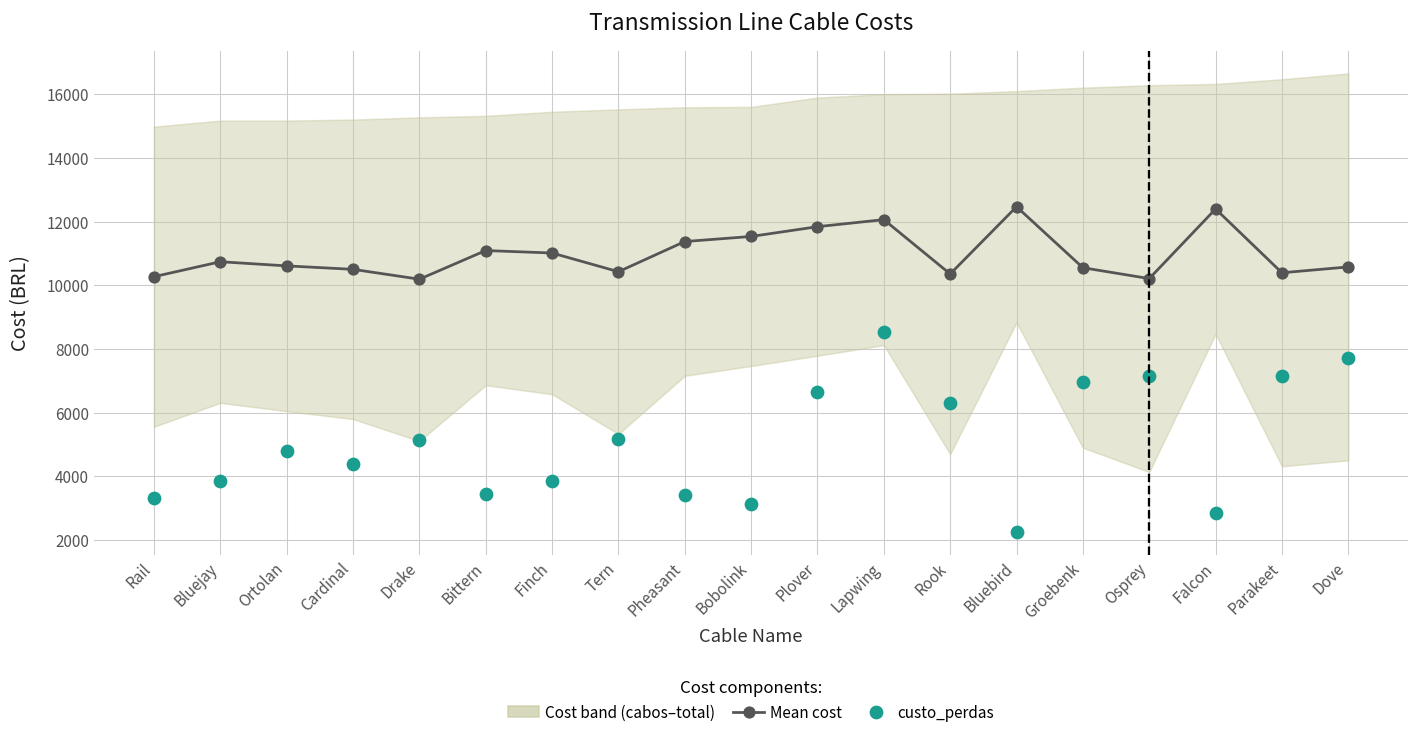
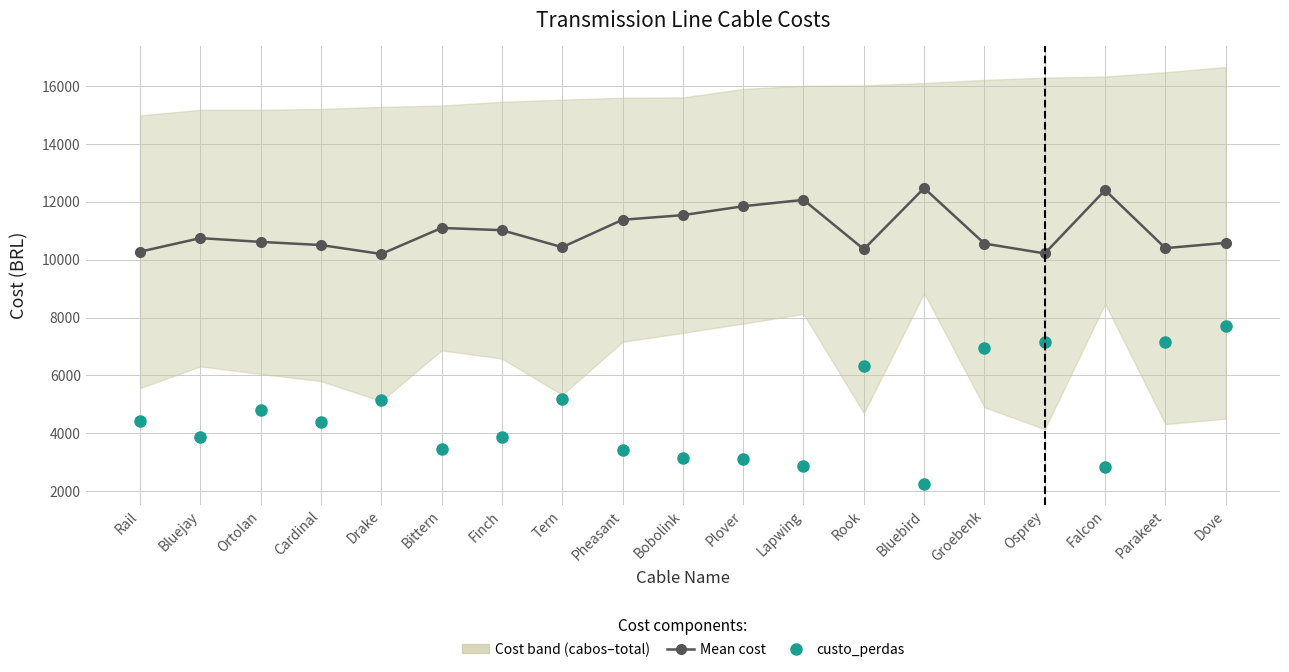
custo_perdas, Rail: 3300 -> 4400
custo_perdas, Plover: 6700 -> 3100
custo_perdas, Lapwing: 8500 -> 2900
